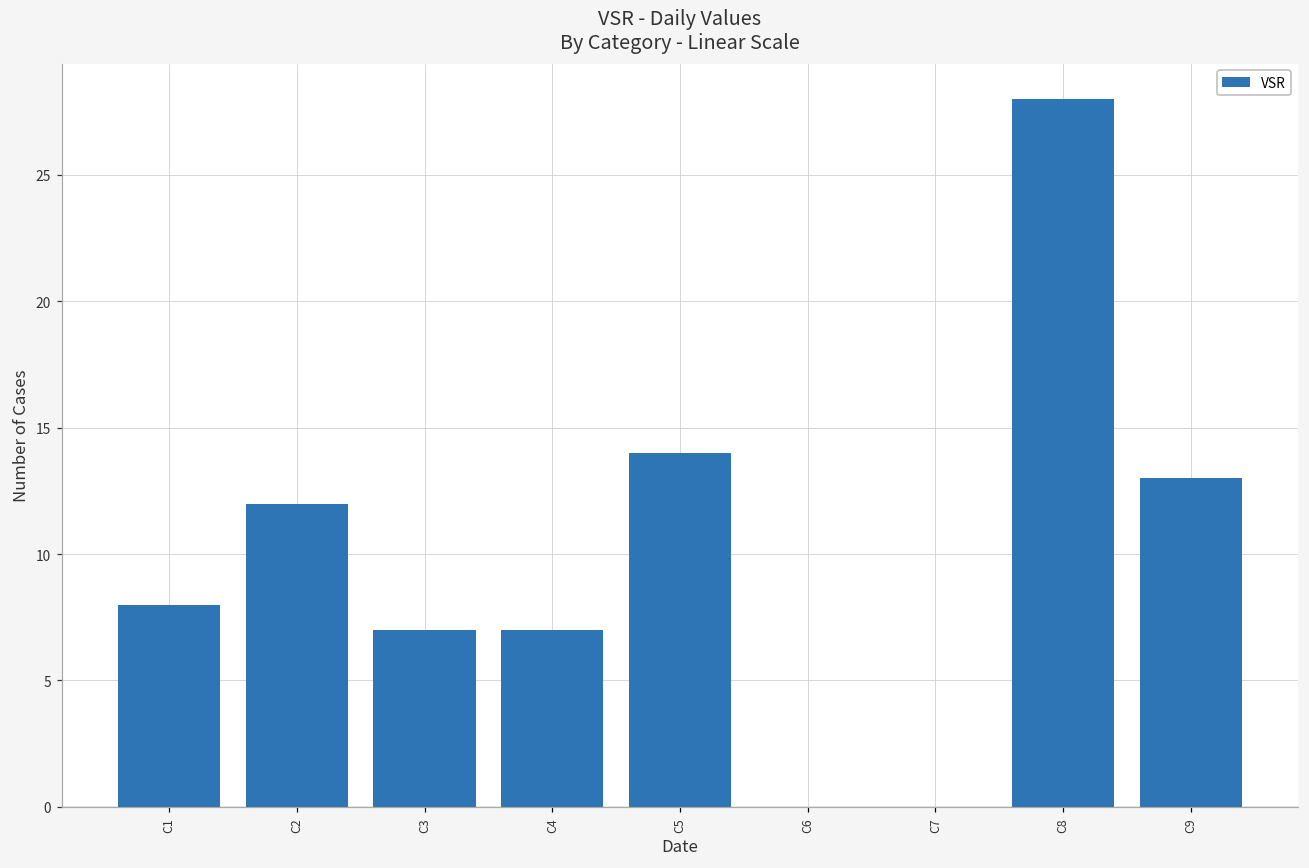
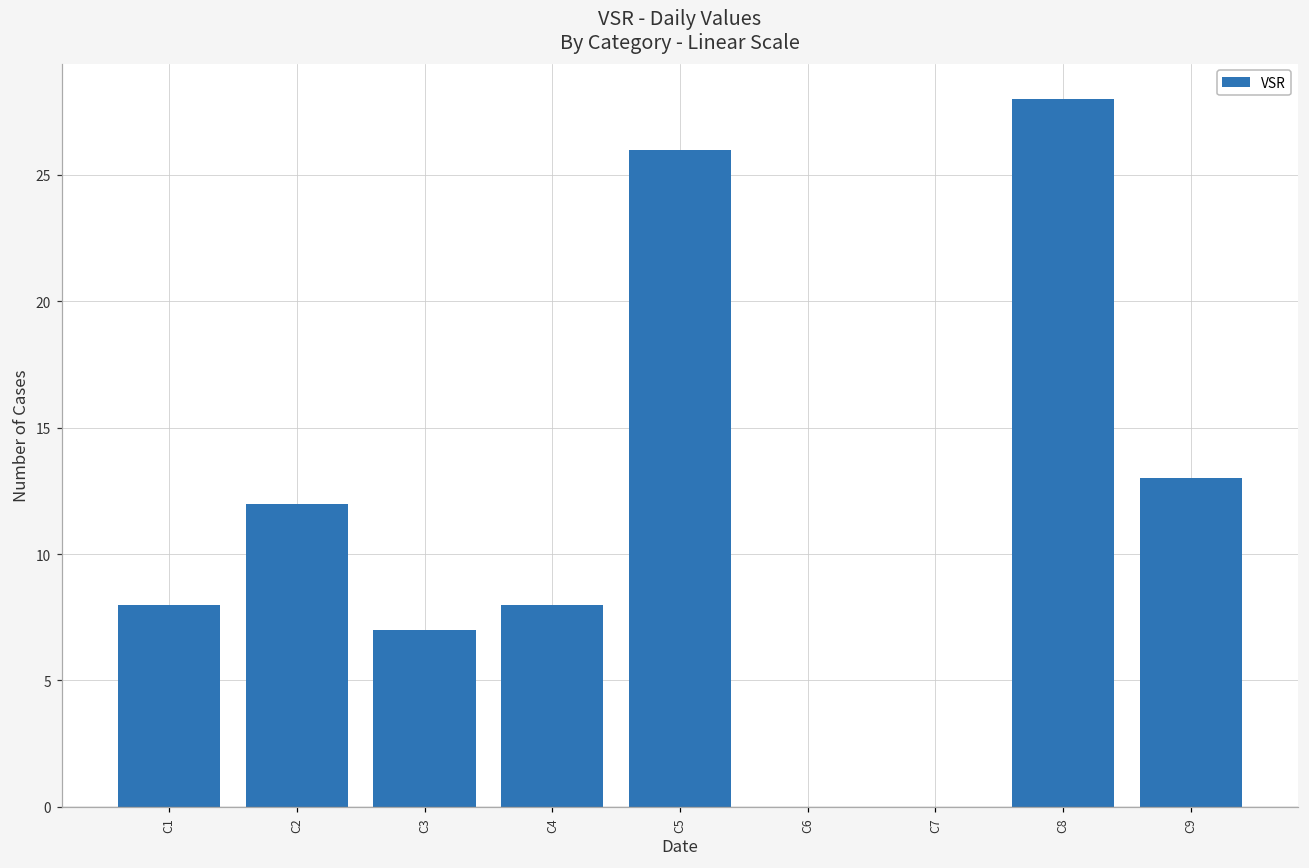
C4: 7 -> 8
C5: 14 -> 26
